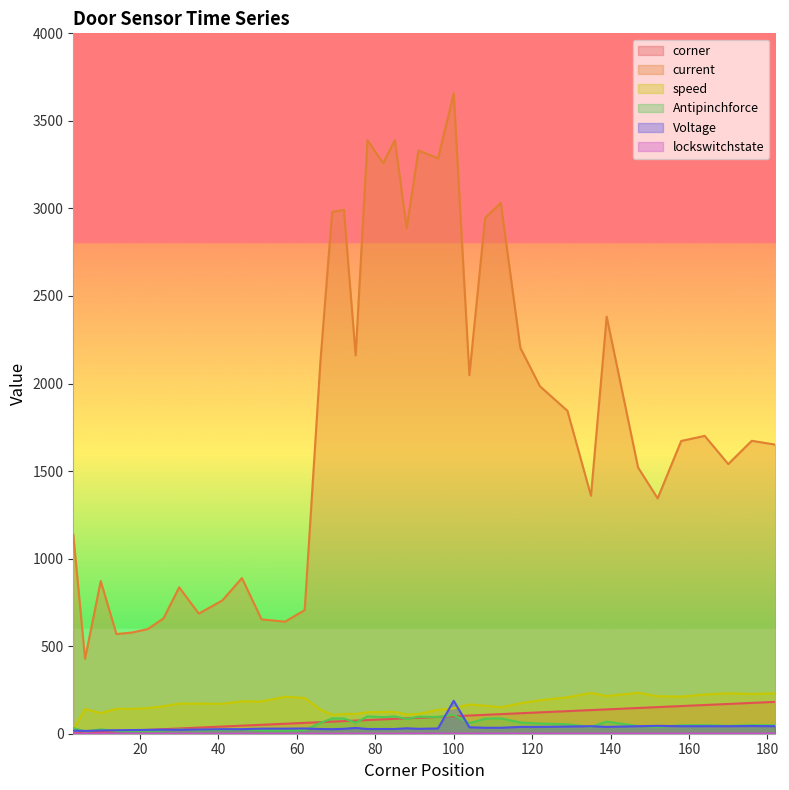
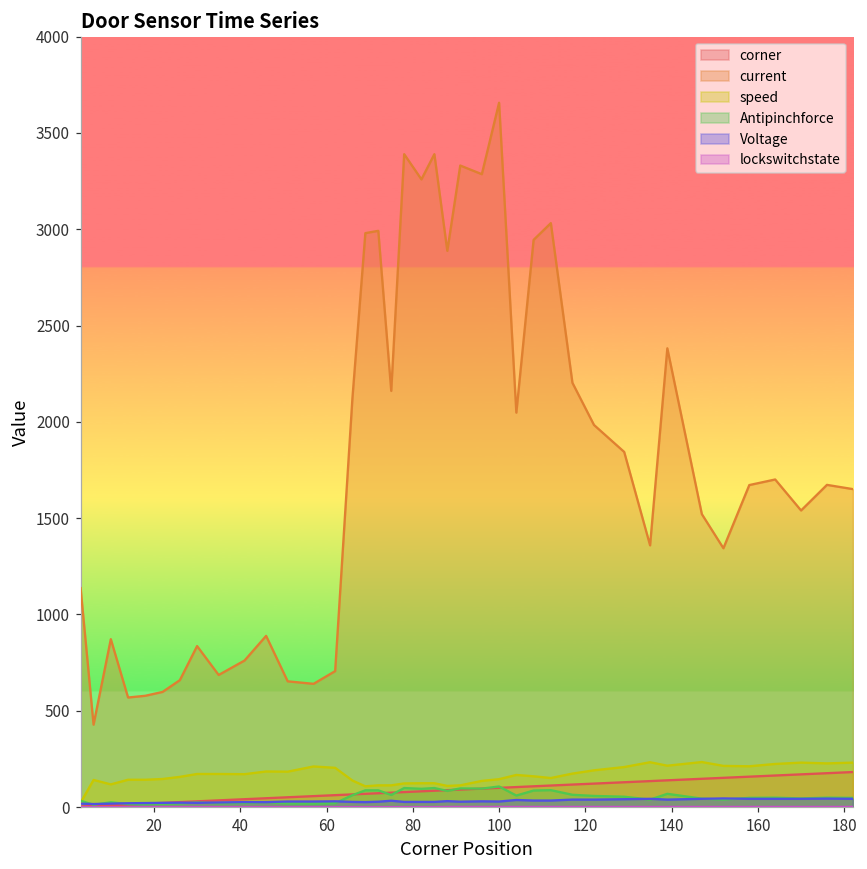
Voltage, 100: 190 -> 30
